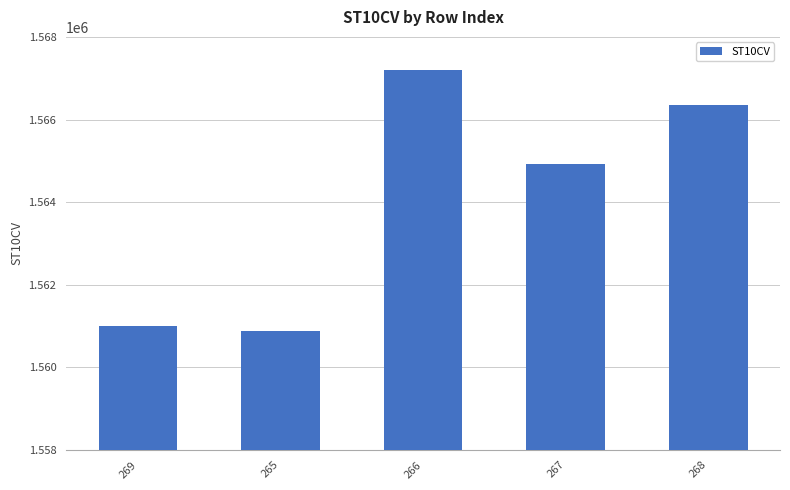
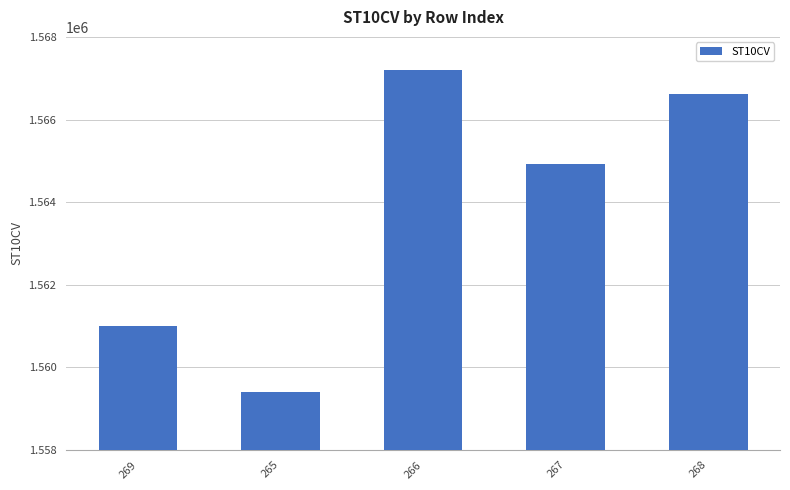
265: 1560900 -> 1559400
268: 1566400 -> 1566600
